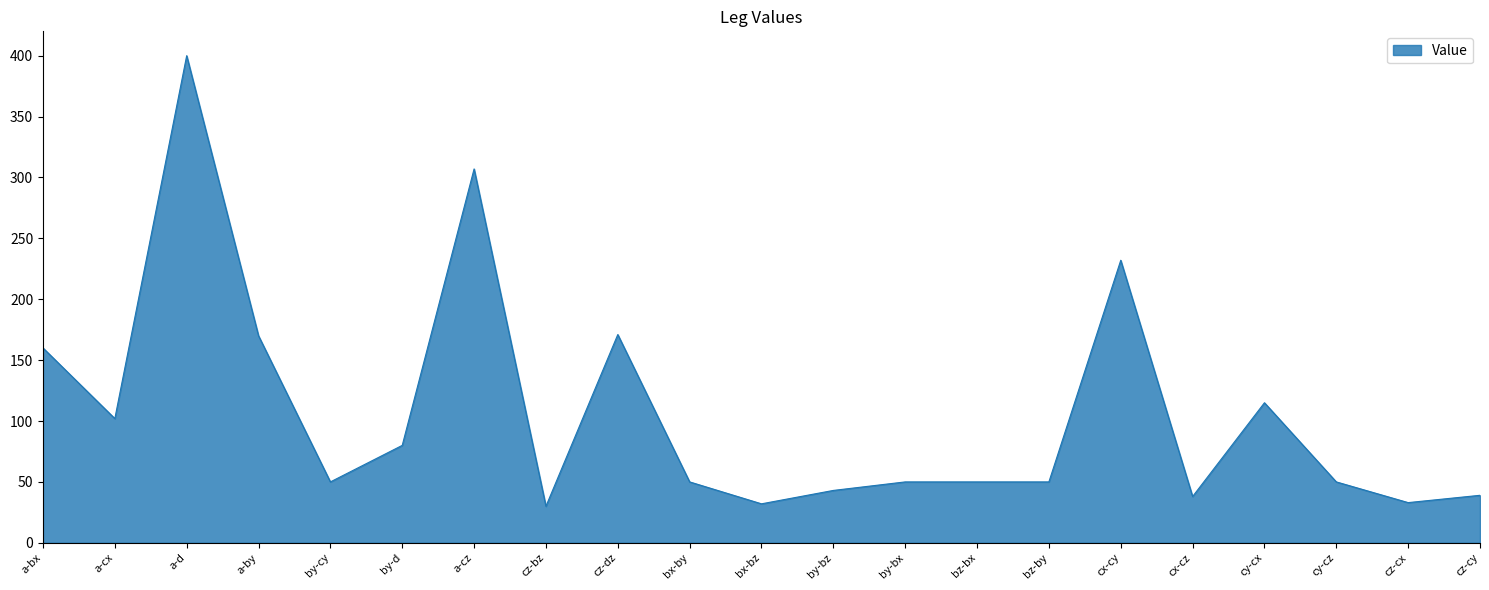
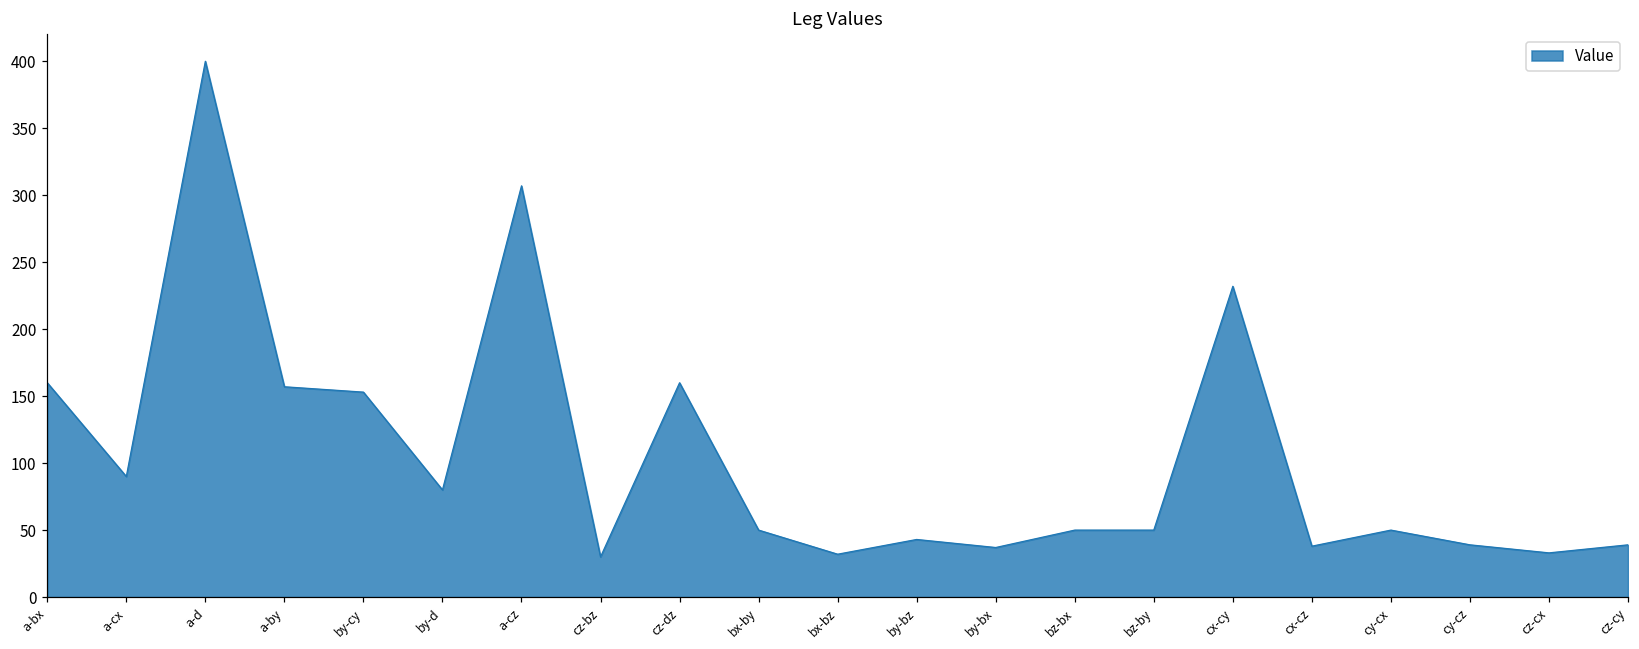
a-cx: 102 -> 90
a-by: 170 -> 157
by-cy: 50 -> 153
cz-dz: 171 -> 160
by-bx: 50 -> 37
cy-cx: 115 -> 50
cy-cz: 50 -> 39
